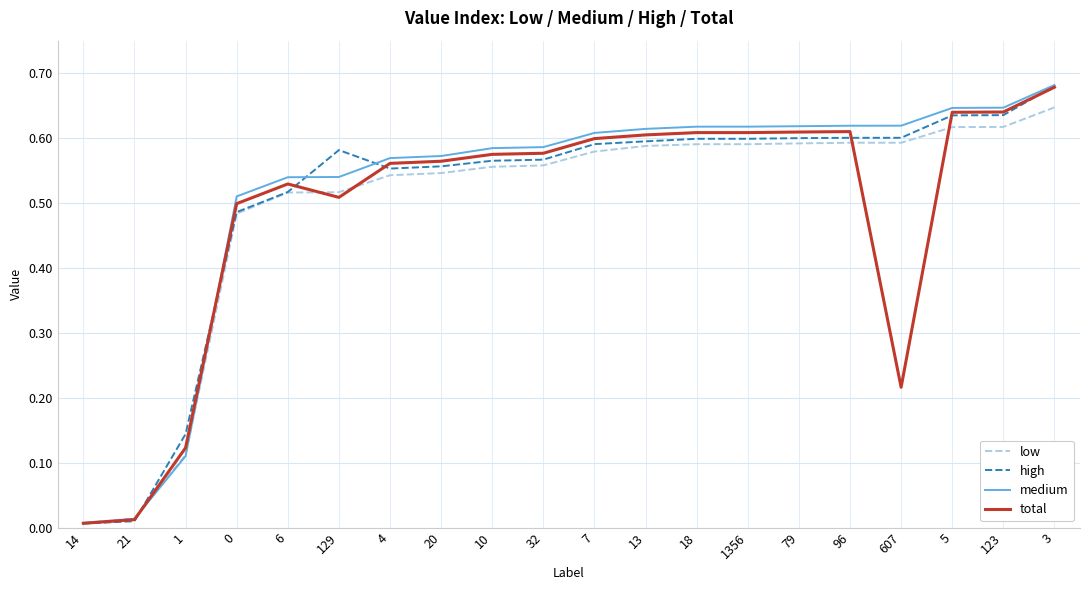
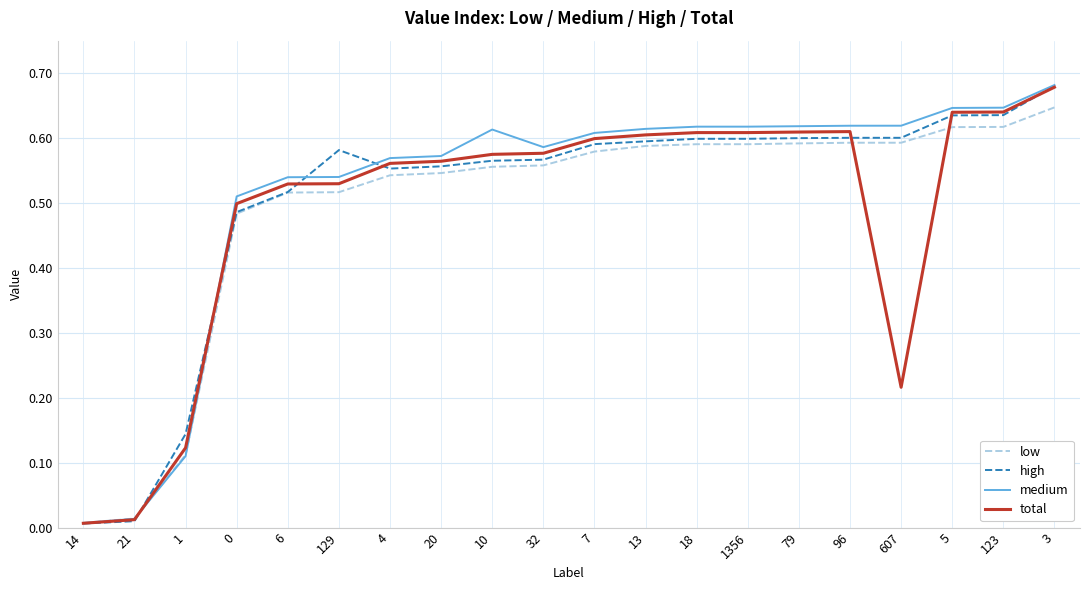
total, 129: 0.51 -> 0.53
medium, 10: 0.58 -> 0.61
